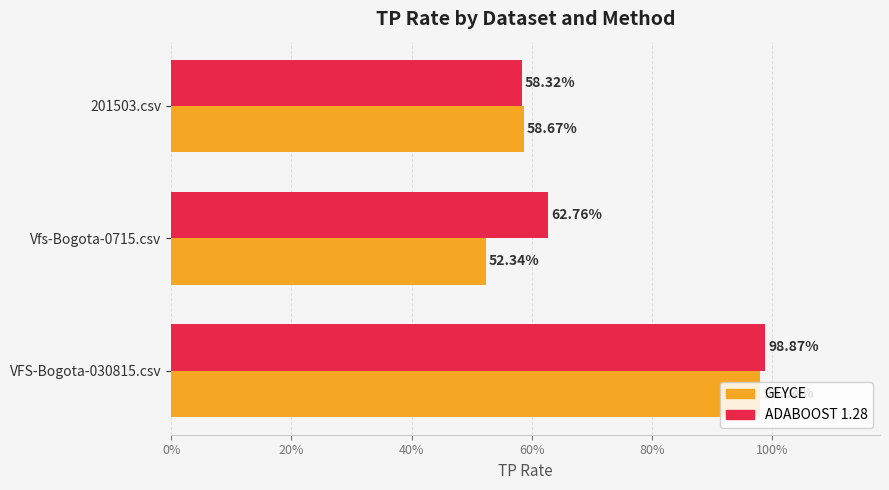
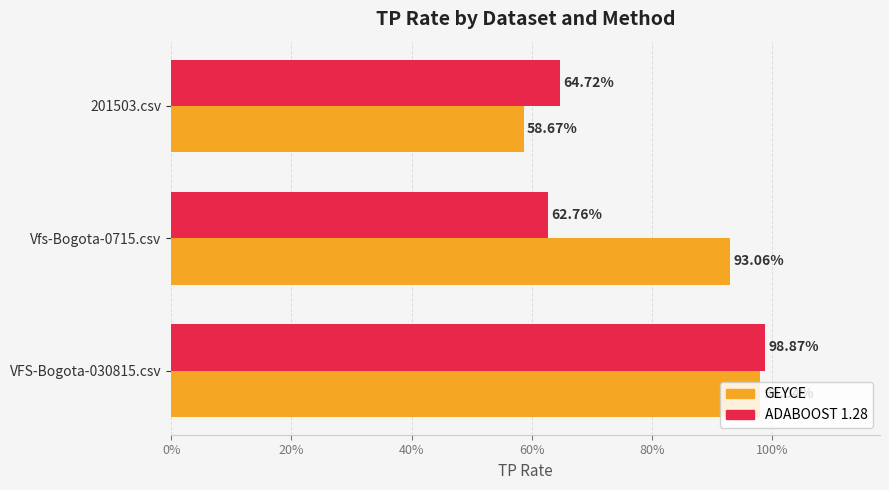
ADABOOST 1.28, 201503.csv: 58.32% -> 64.72%
GEYCE, Vfs-Bogota-0715.csv: 52.34% -> 93.06%
